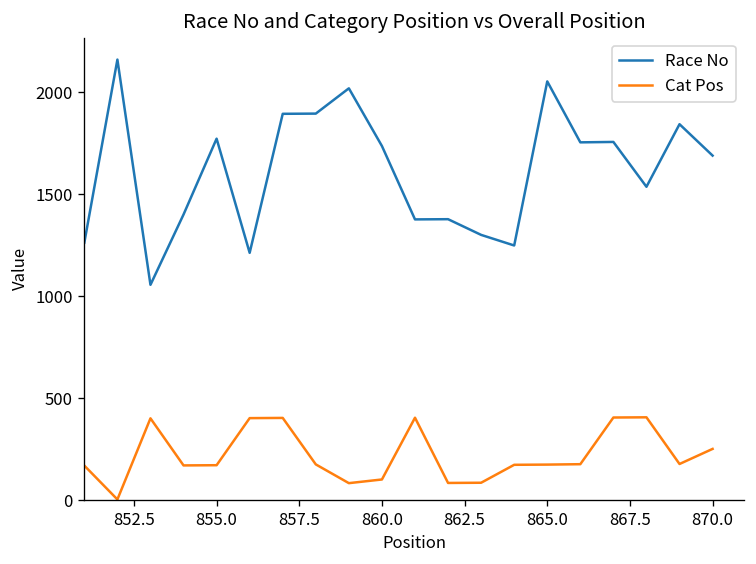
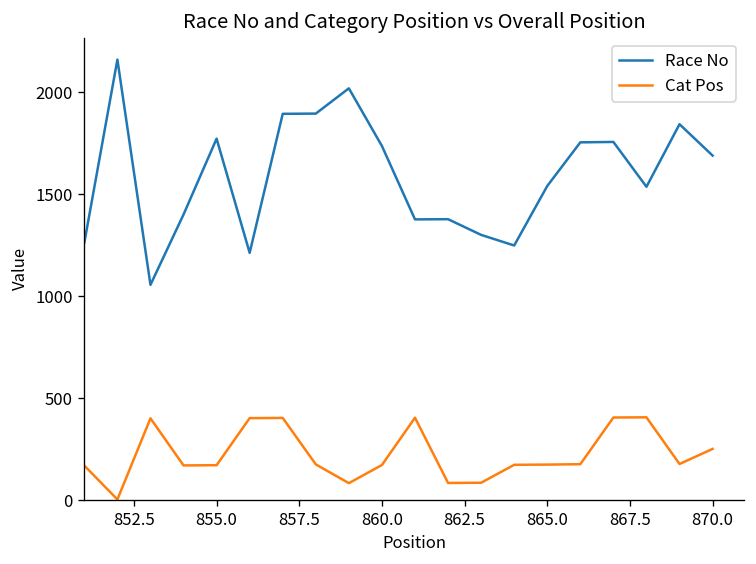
Cat Pos, 860.0: 100 -> 170
Race No, 865.0: 2050 -> 1540
